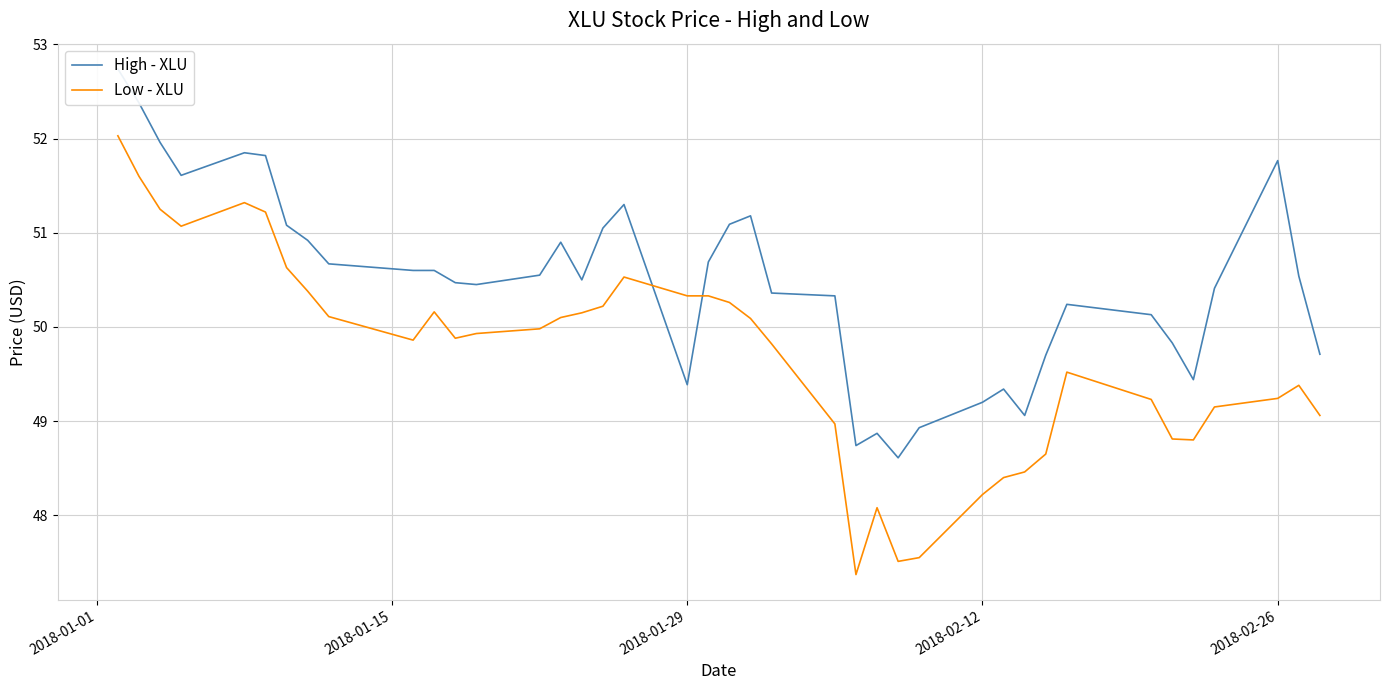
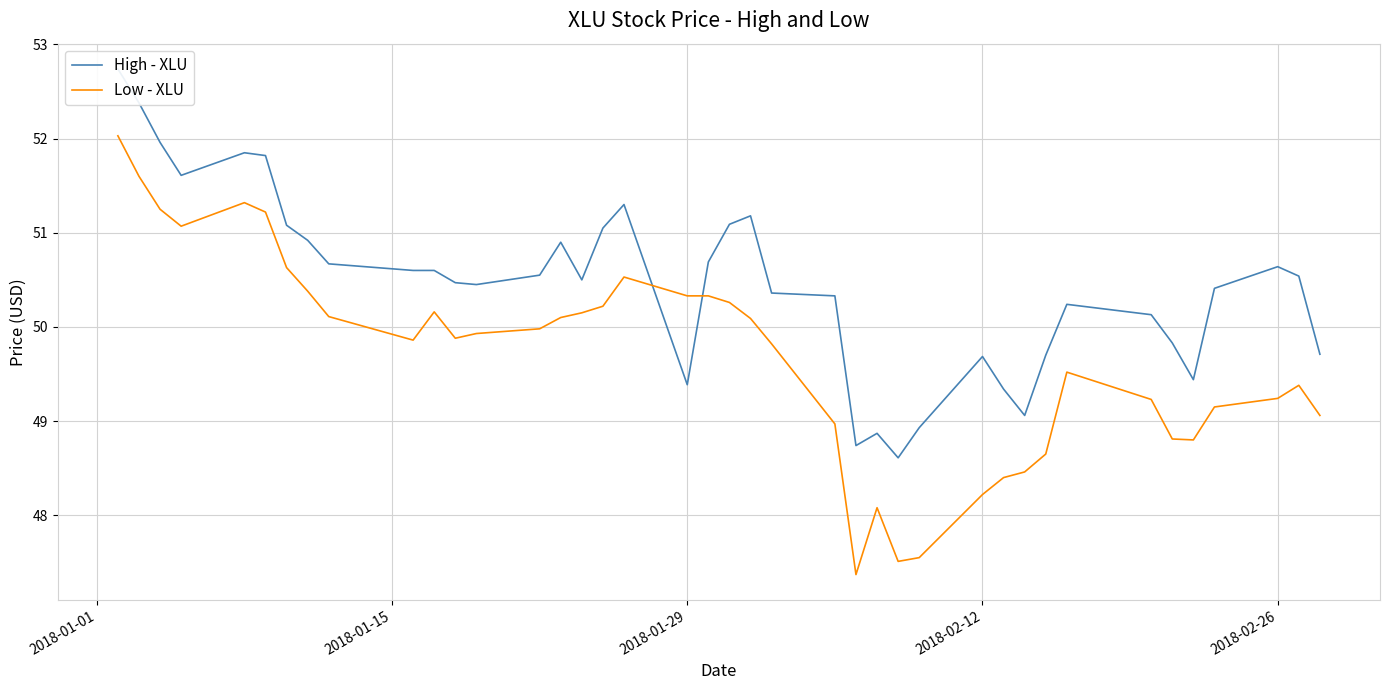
High - XLU, 2018-02-12: 49.2 -> 49.7
High - XLU, 2018-02-26: 51.8 -> 50.6
